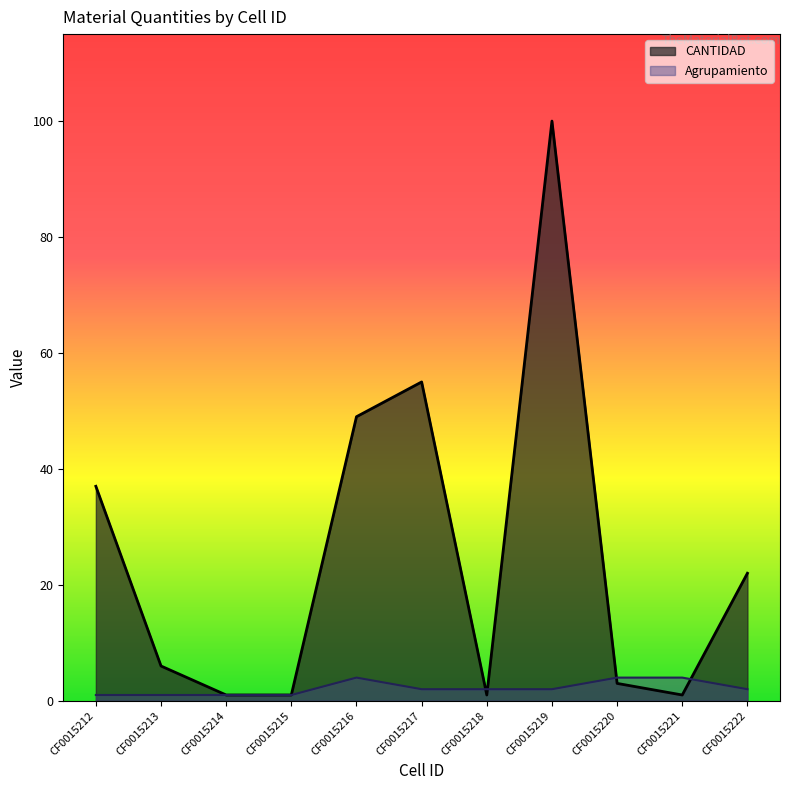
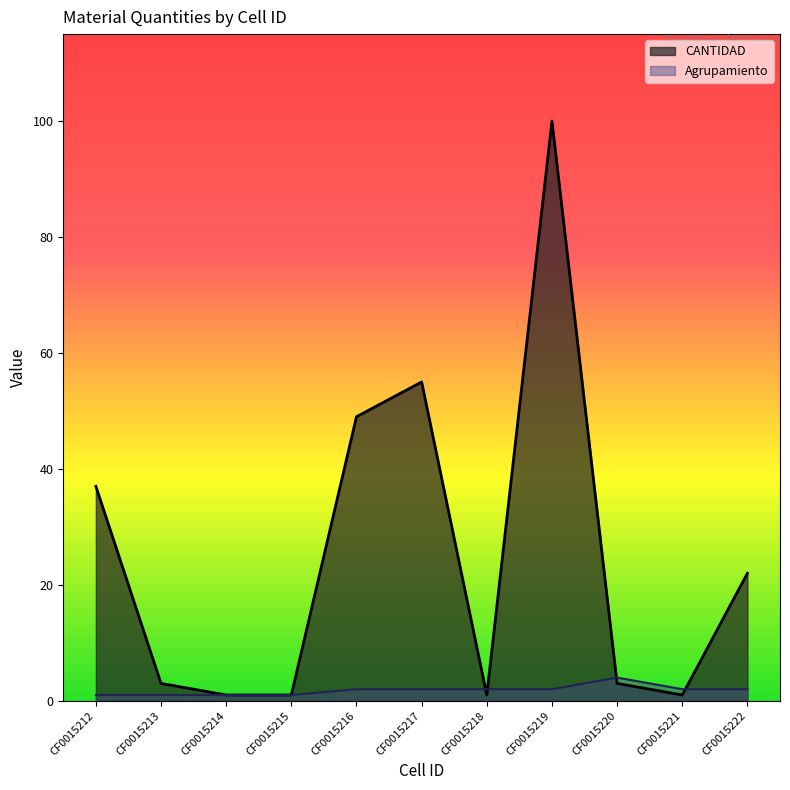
CANTIDAD, CF0015213: 6 -> 3
Agrupamiento, CF0015216: 4 -> 2
Agrupamiento, CF0015221: 4 -> 2
